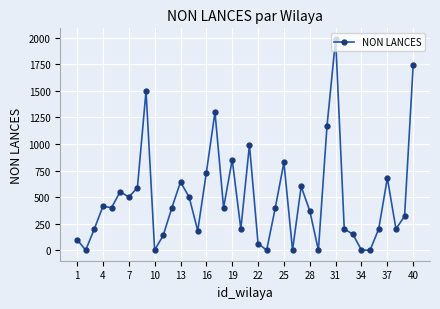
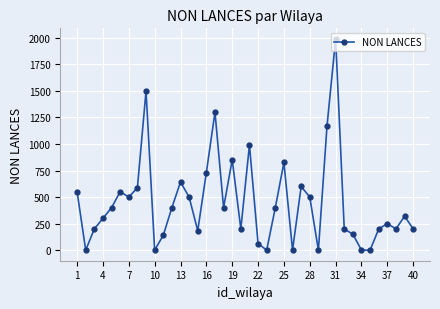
1: 100 -> 550
4: 410 -> 300
28: 370 -> 500
37: 680 -> 250
40: 1740 -> 200
